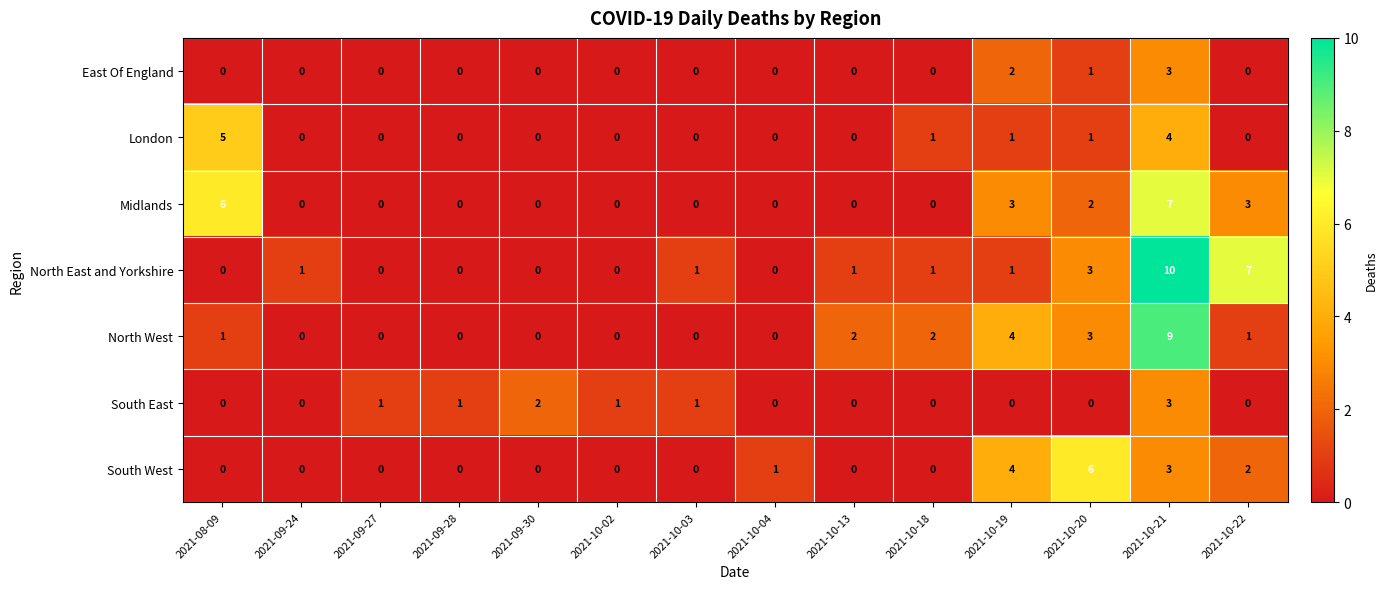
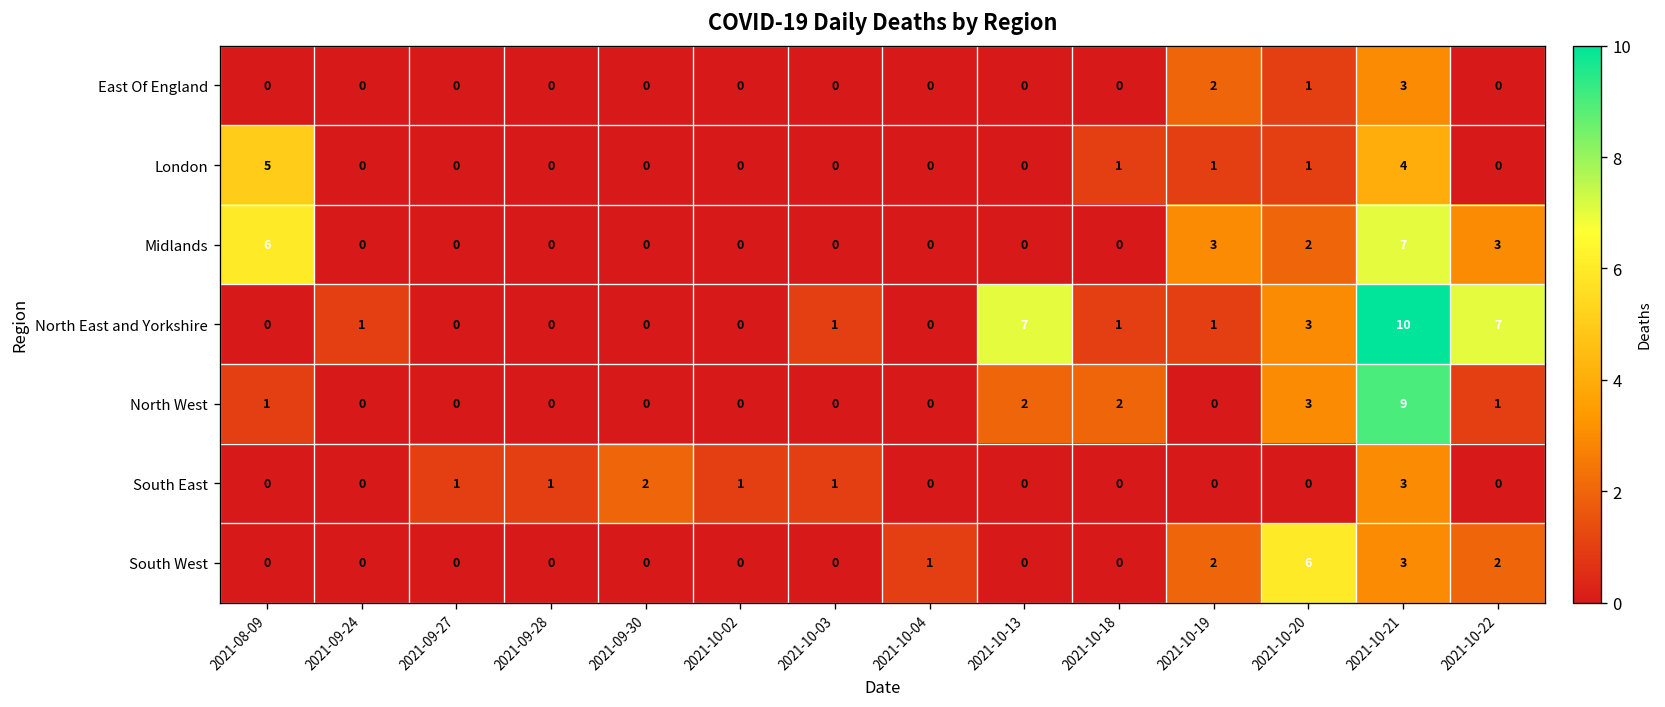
North East and Yorkshire, 2021-10-13: 1 -> 7
North West, 2021-10-19: 4 -> 0
South West, 2021-10-19: 4 -> 2
